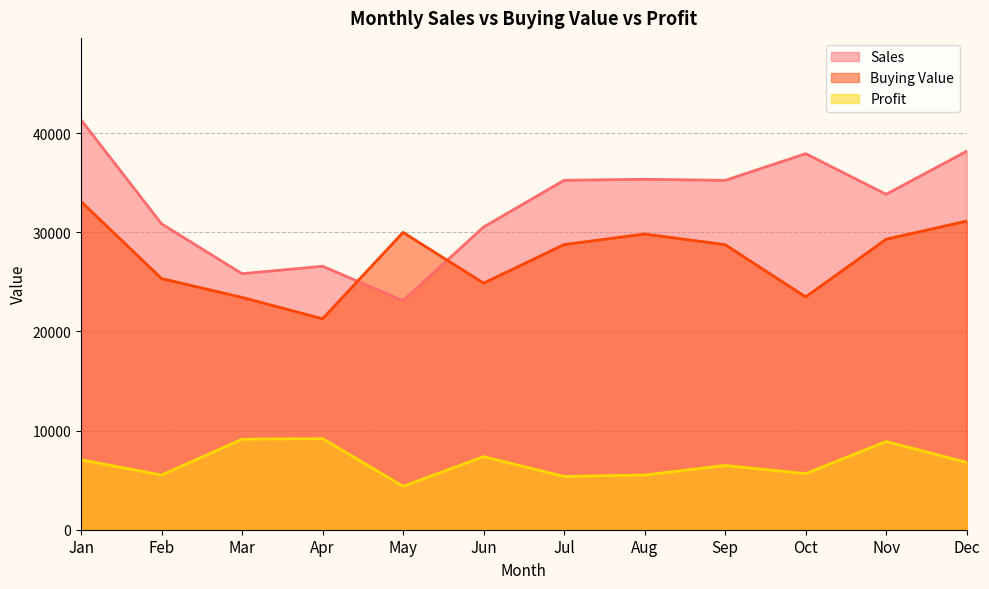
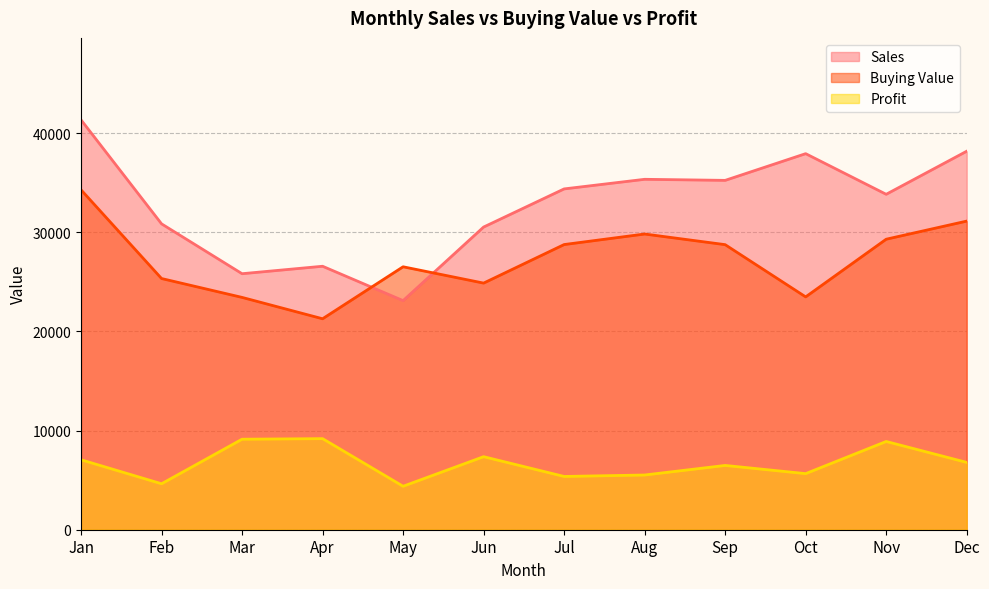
Buying Value, Jan: 33000 -> 34000
Profit, Feb: 6000 -> 5000
Buying Value, May: 30000 -> 27000
Sales, Jul: 35000 -> 34000
